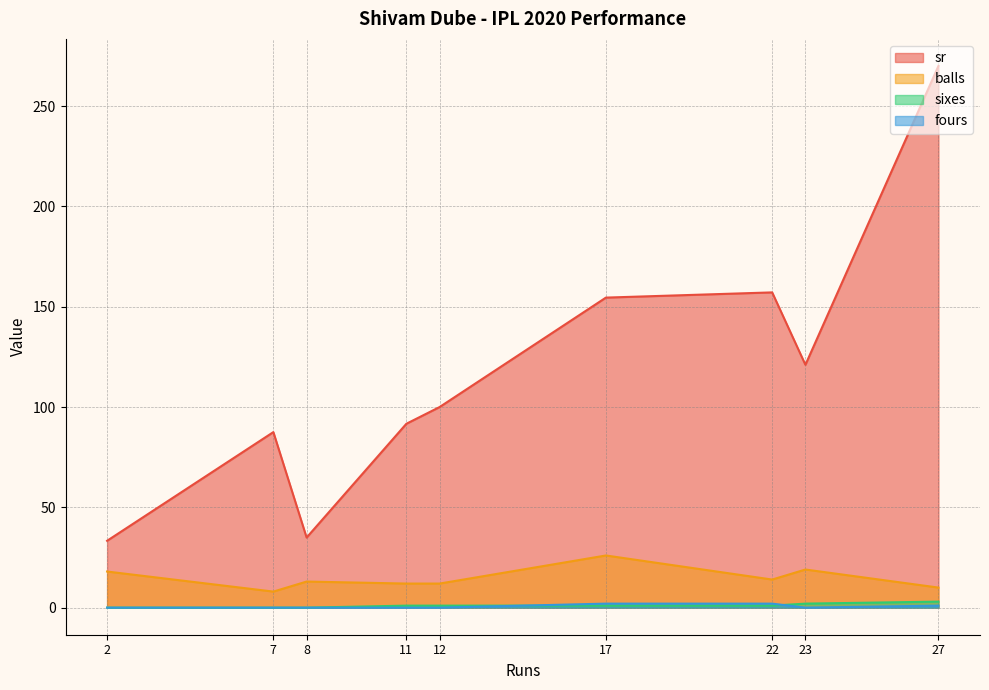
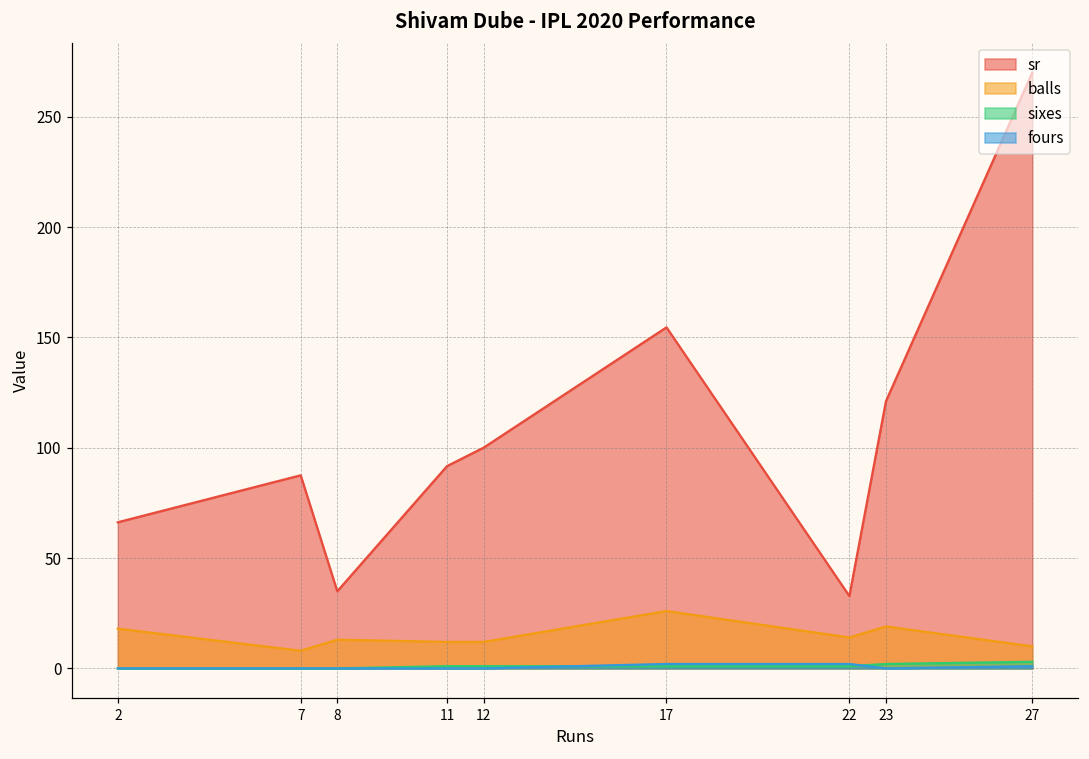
sr, 2: 33 -> 66
sr, 22: 157 -> 33
